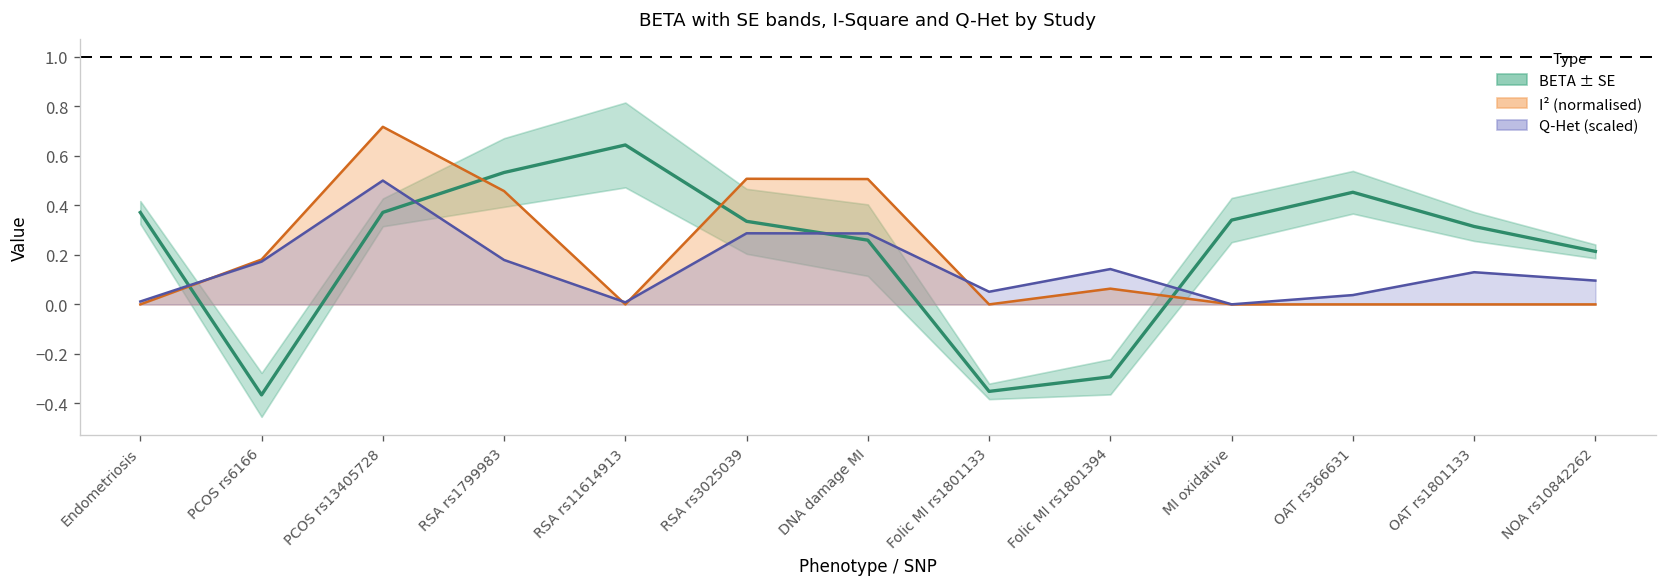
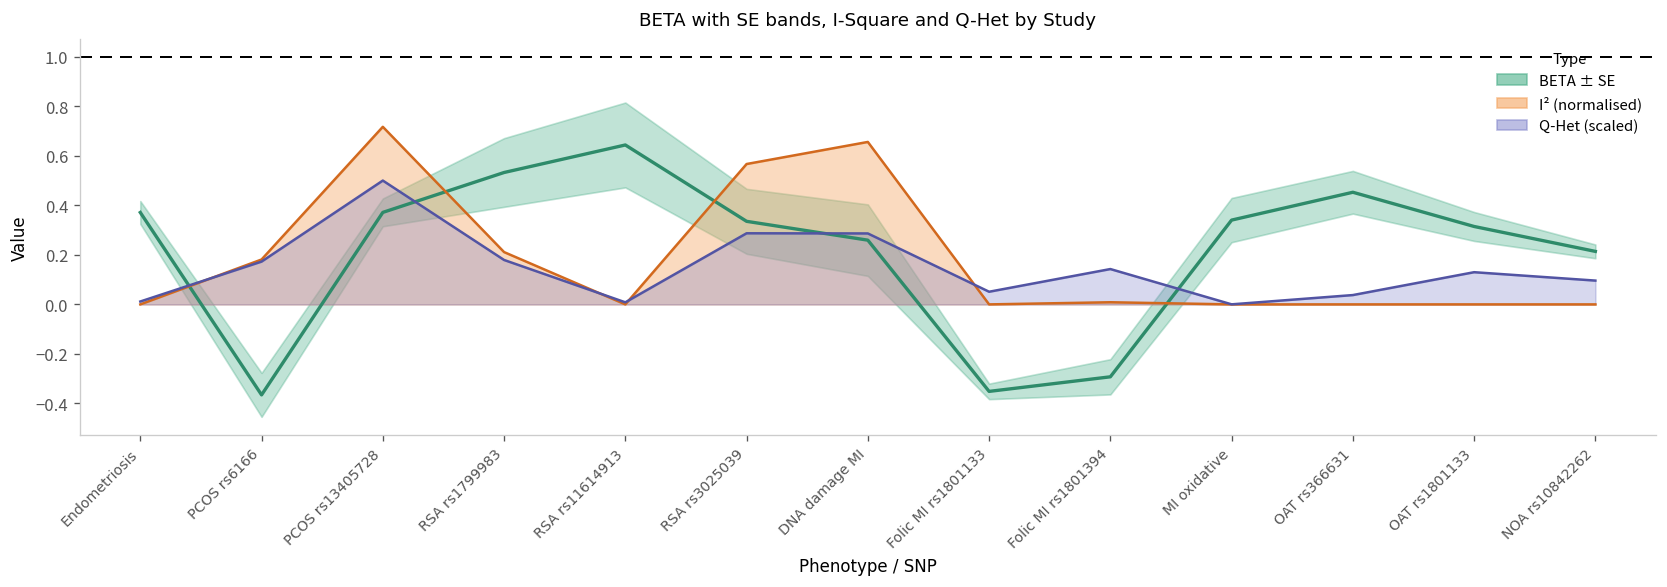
I² (normalised), RSA rs1799983: 0.46 -> 0.21
I² (normalised), RSA rs3025039: 0.51 -> 0.57
I² (normalised), DNA damage MI: 0.51 -> 0.66
I² (normalised), Folic MI rs1801394: 0.06 -> 0.01
